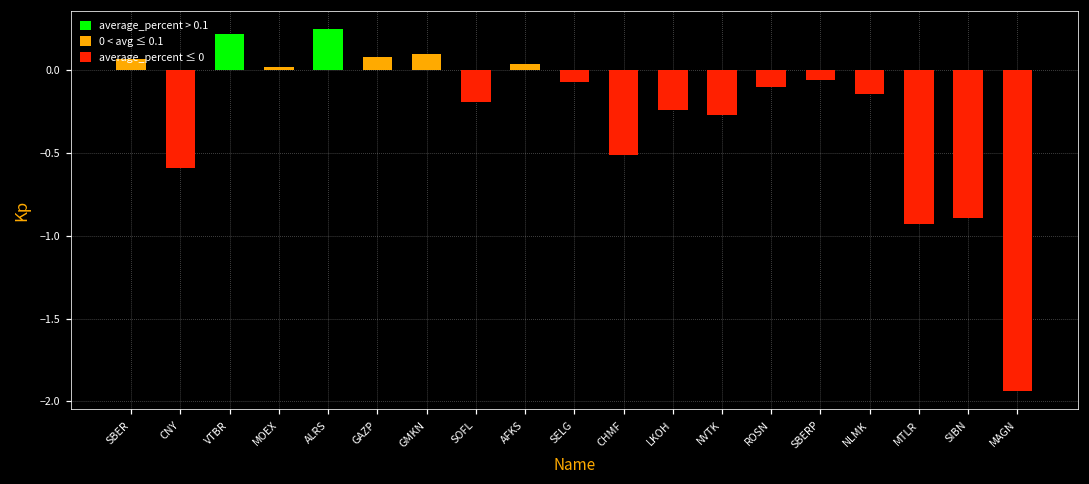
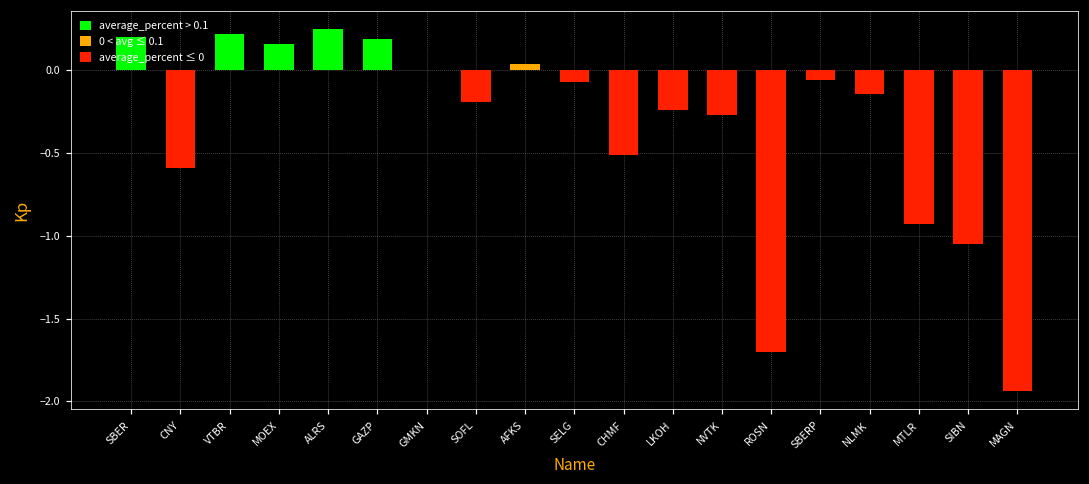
SBER: 0.07 -> 0.20
MOEX: 0.02 -> 0.16
GAZP: 0.08 -> 0.19
GMKN: 0.1 -> 0.0
ROSN: -0.1 -> -1.7
SIBN: -0.89 -> -1.05
